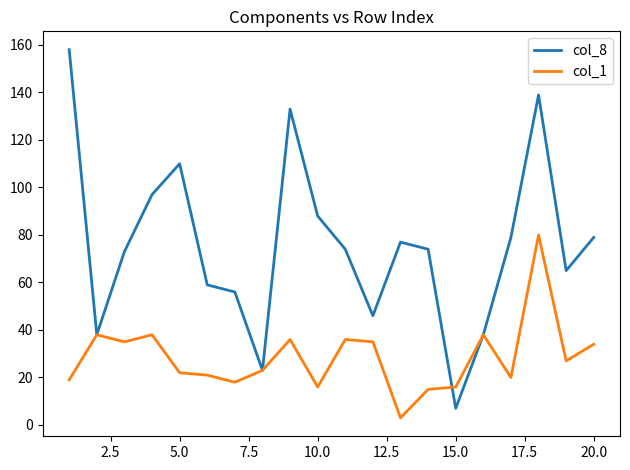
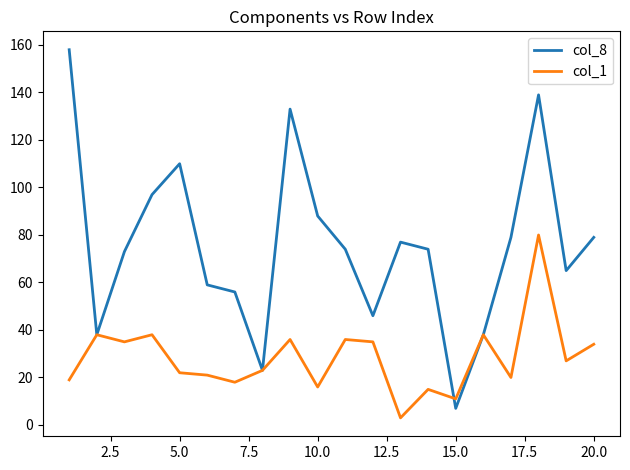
col_1, 15.0: 16 -> 11
